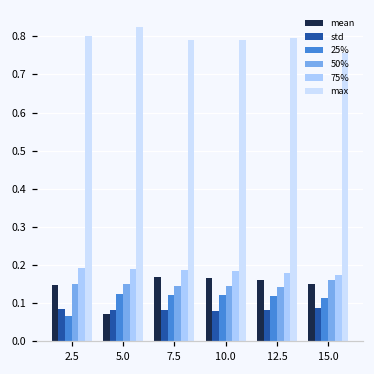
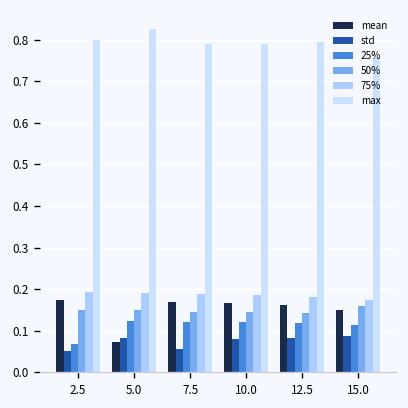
mean, 2.5: 0.15 -> 0.17
std, 2.5: 0.08 -> 0.05
std, 7.5: 0.08 -> 0.06
